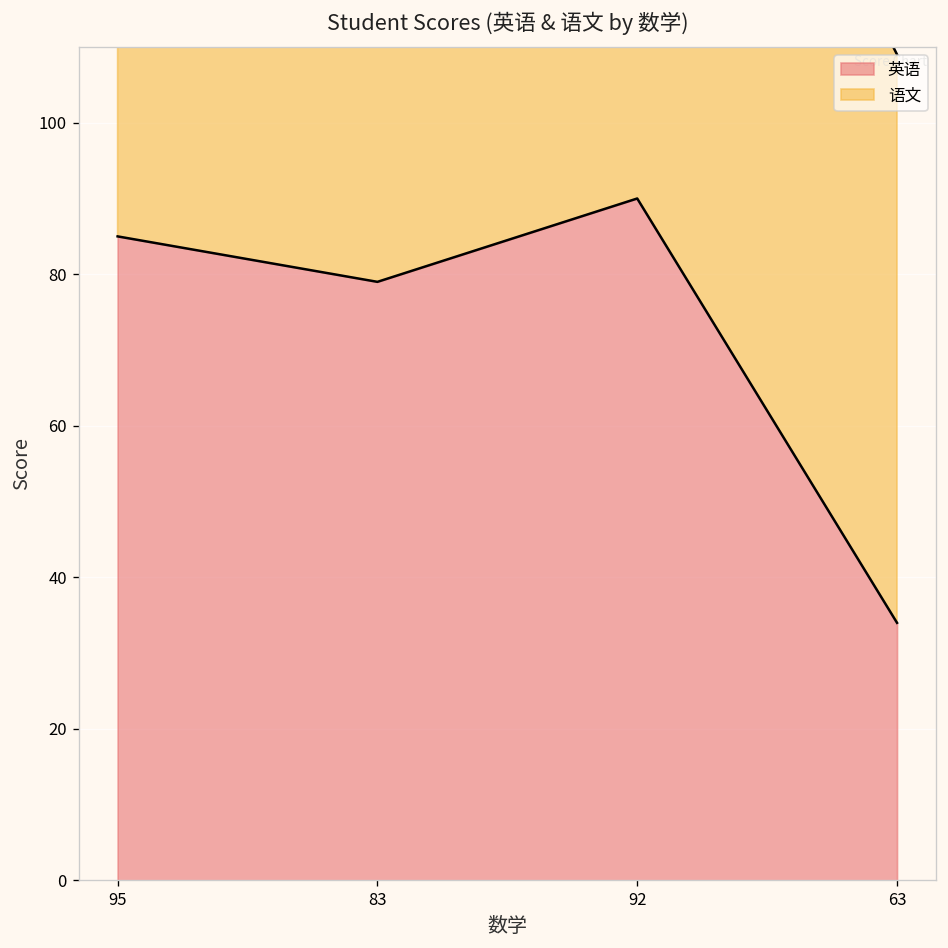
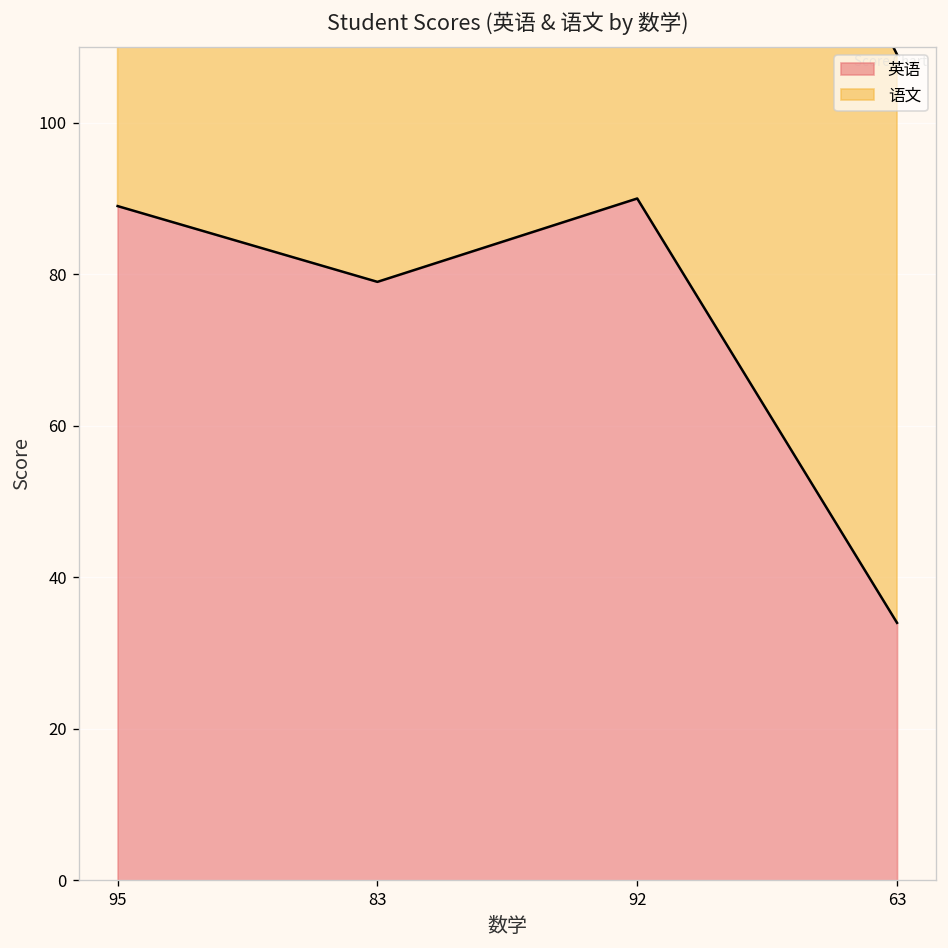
英语, 95: 85 -> 89
